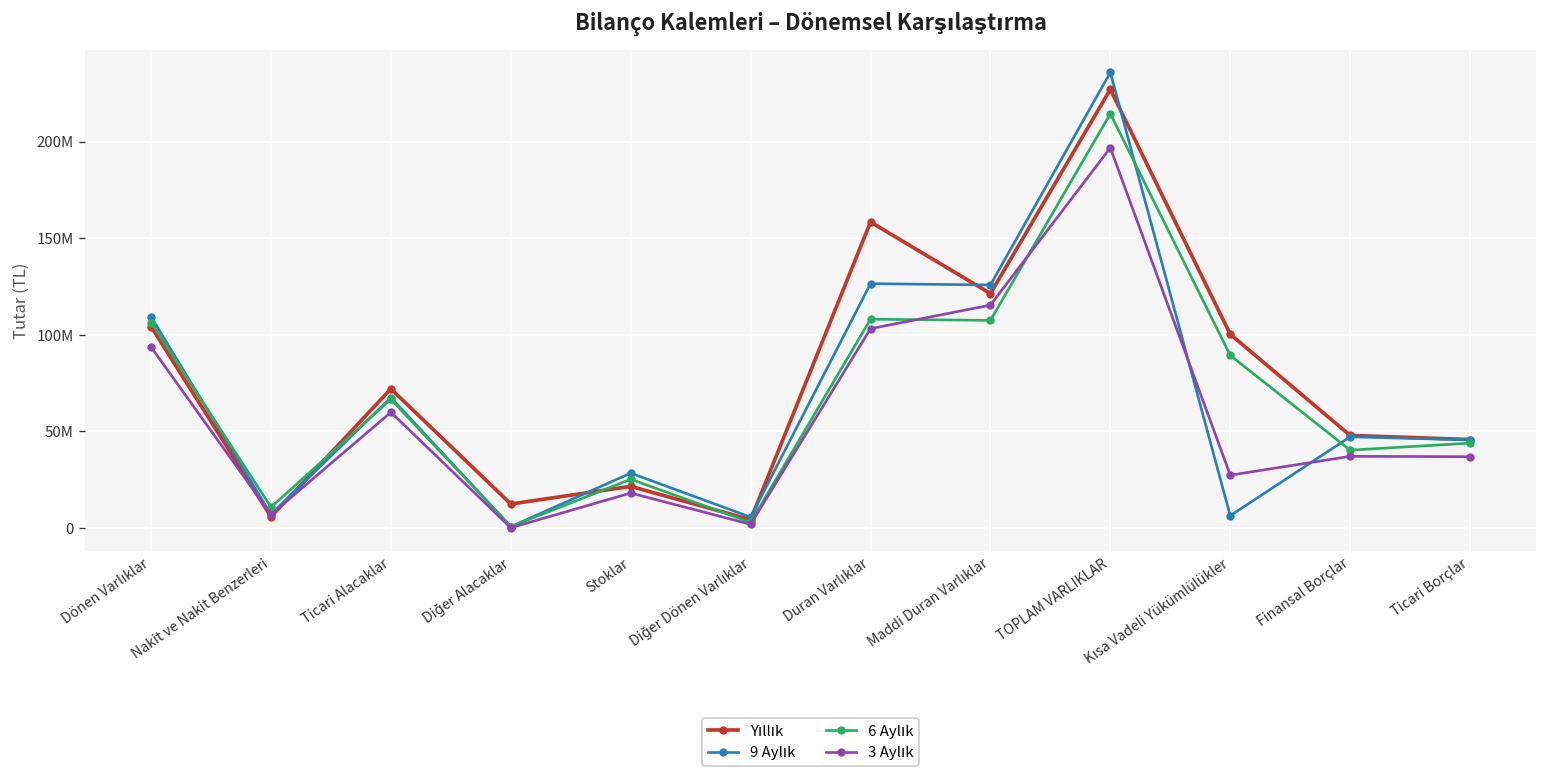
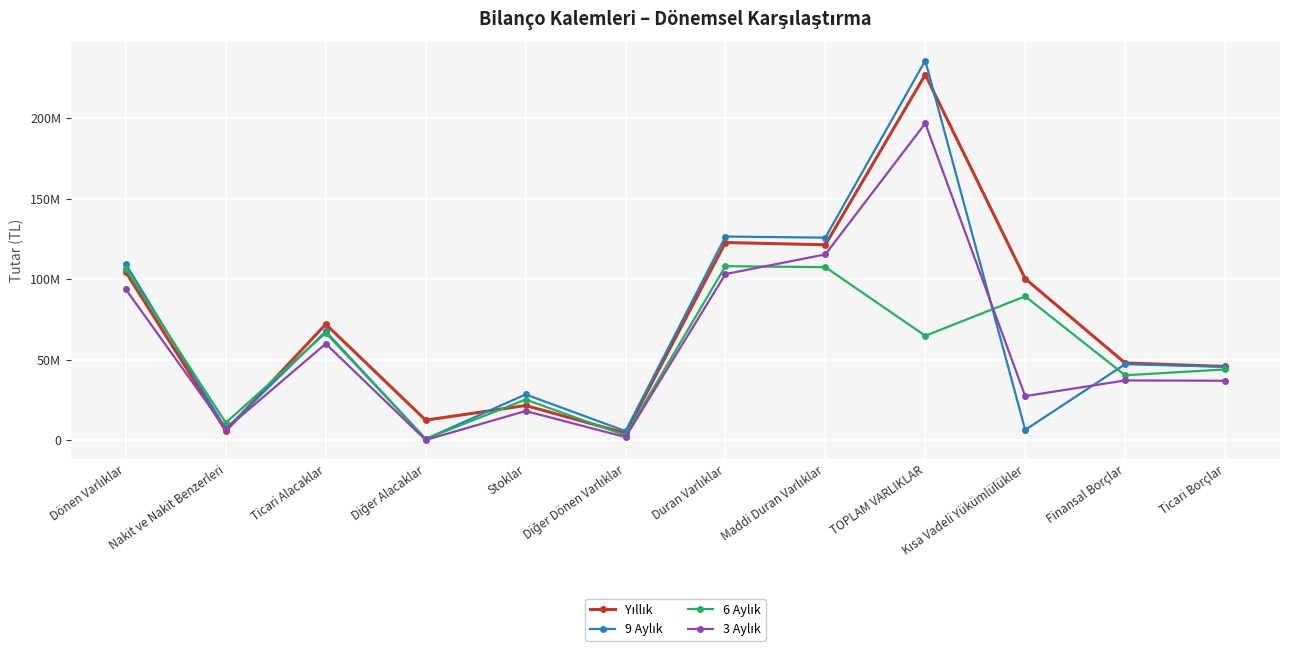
Yıllık, Duran Varlıklar: 158000000 -> 123000000
6 Aylık, TOPLAM VARLIKLAR: 214000000 -> 65000000
